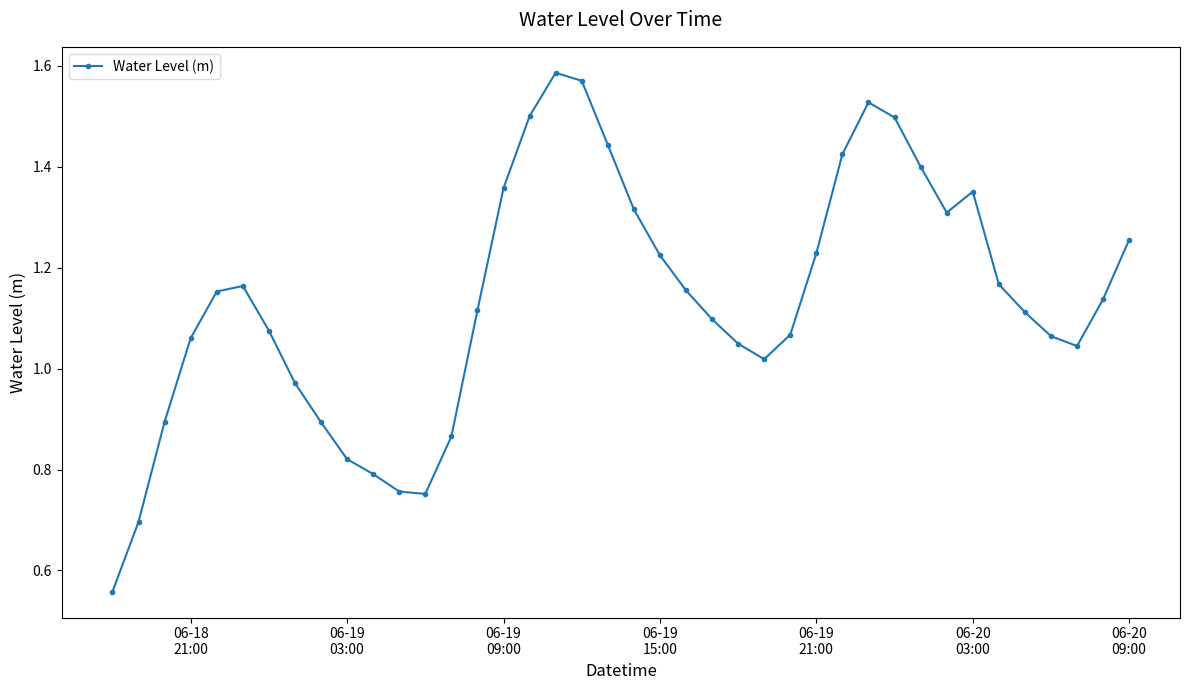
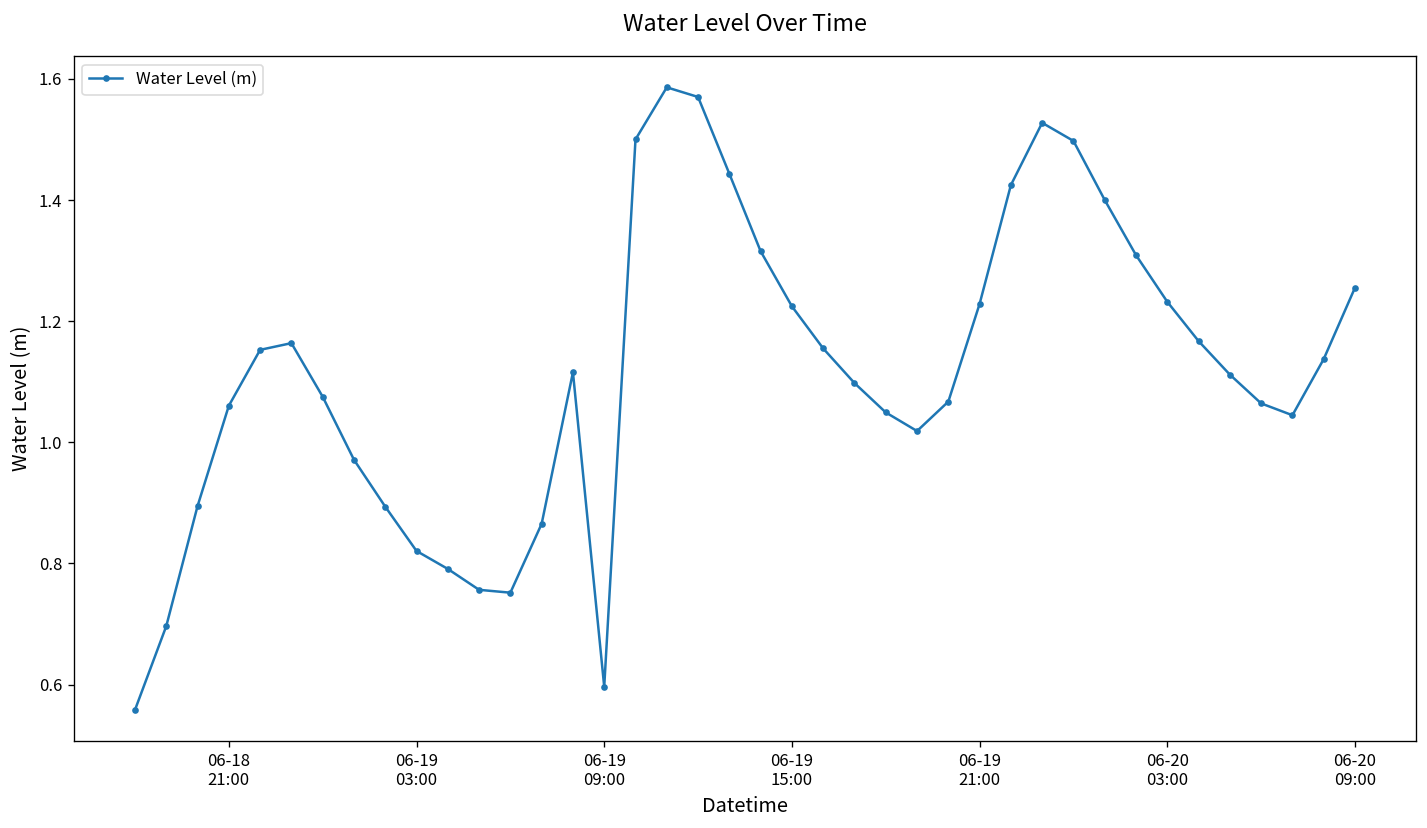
06-19 09:00: 1.36 -> 0.60
06-20 03:00: 1.35 -> 1.23
